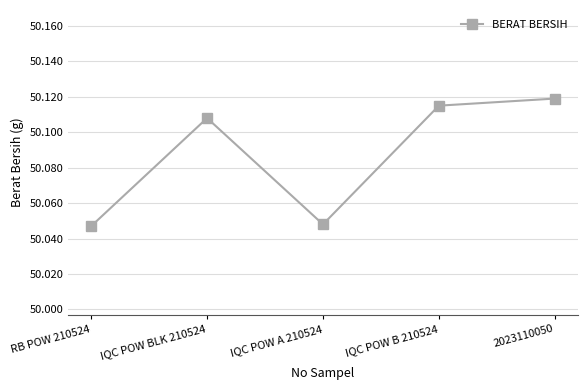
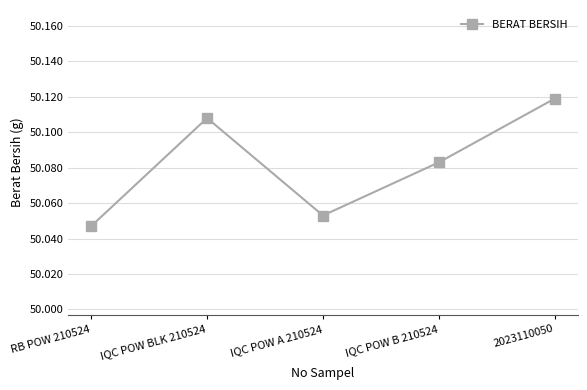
IQC POW A 210524: 50.048 -> 50.053
IQC POW B 210524: 50.115 -> 50.083
